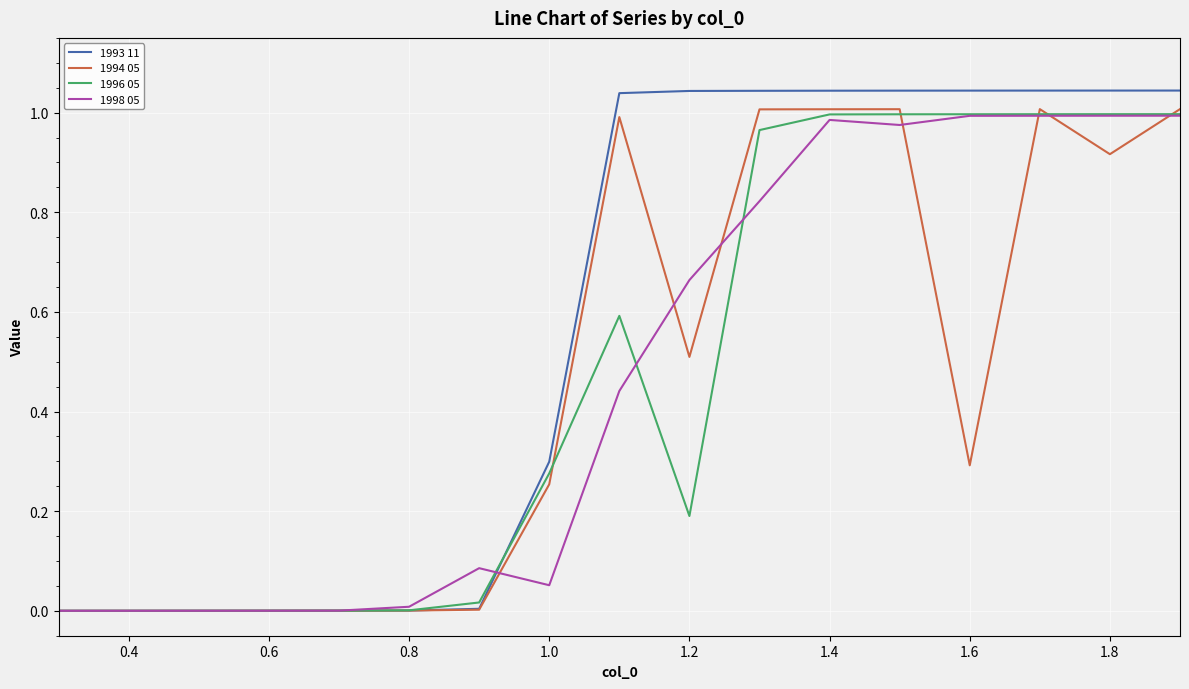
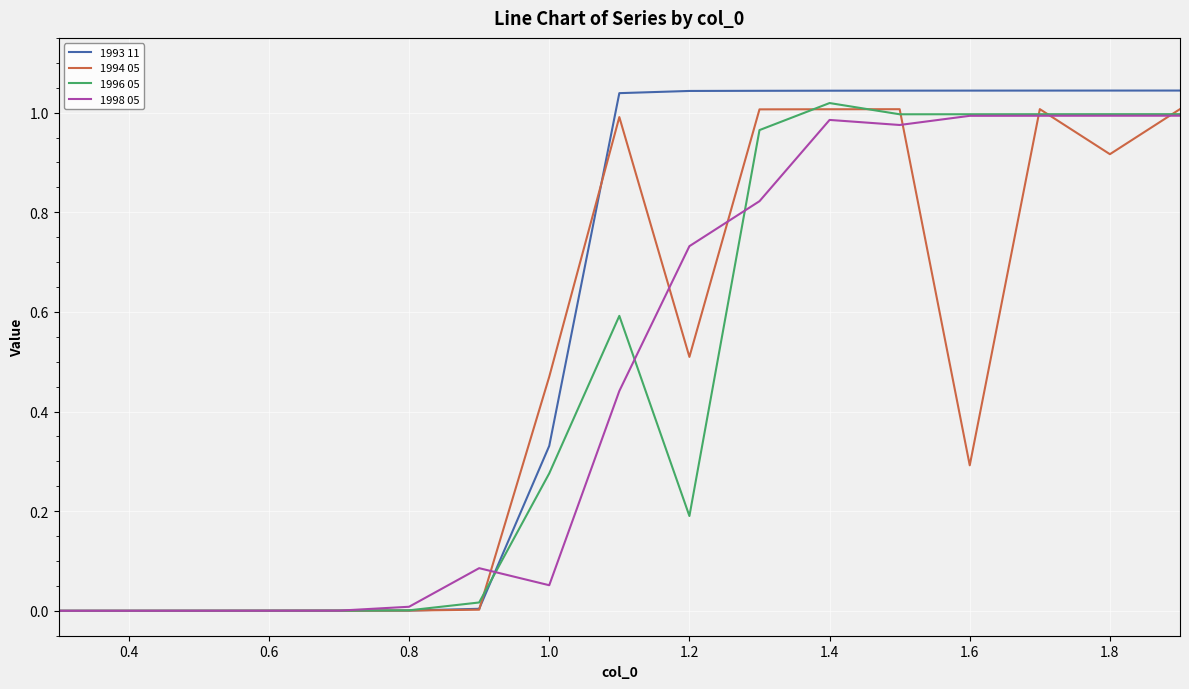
1993 11, 1.0: 0.30 -> 0.33
1994 05, 1.0: 0.25 -> 0.47
1998 05, 1.2: 0.66 -> 0.73
1996 05, 1.4: 1.00 -> 1.02
